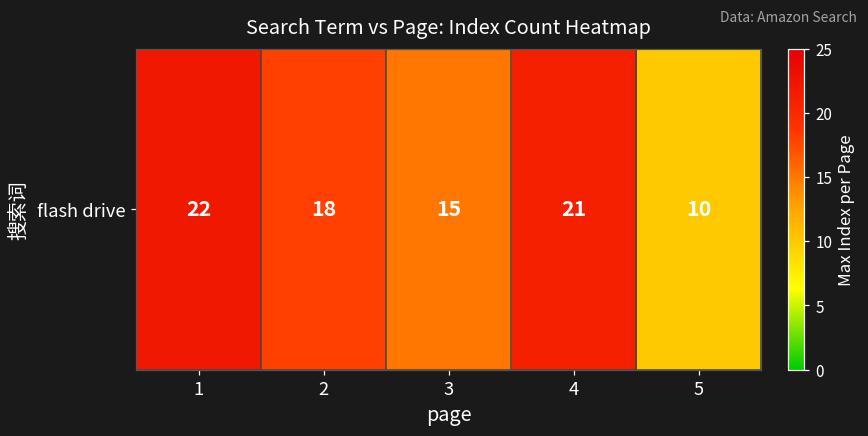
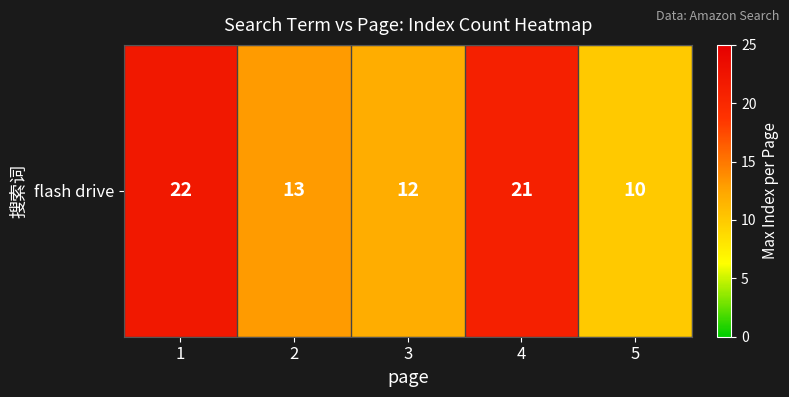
flash drive, 2: 18 -> 13
flash drive, 3: 15 -> 12
